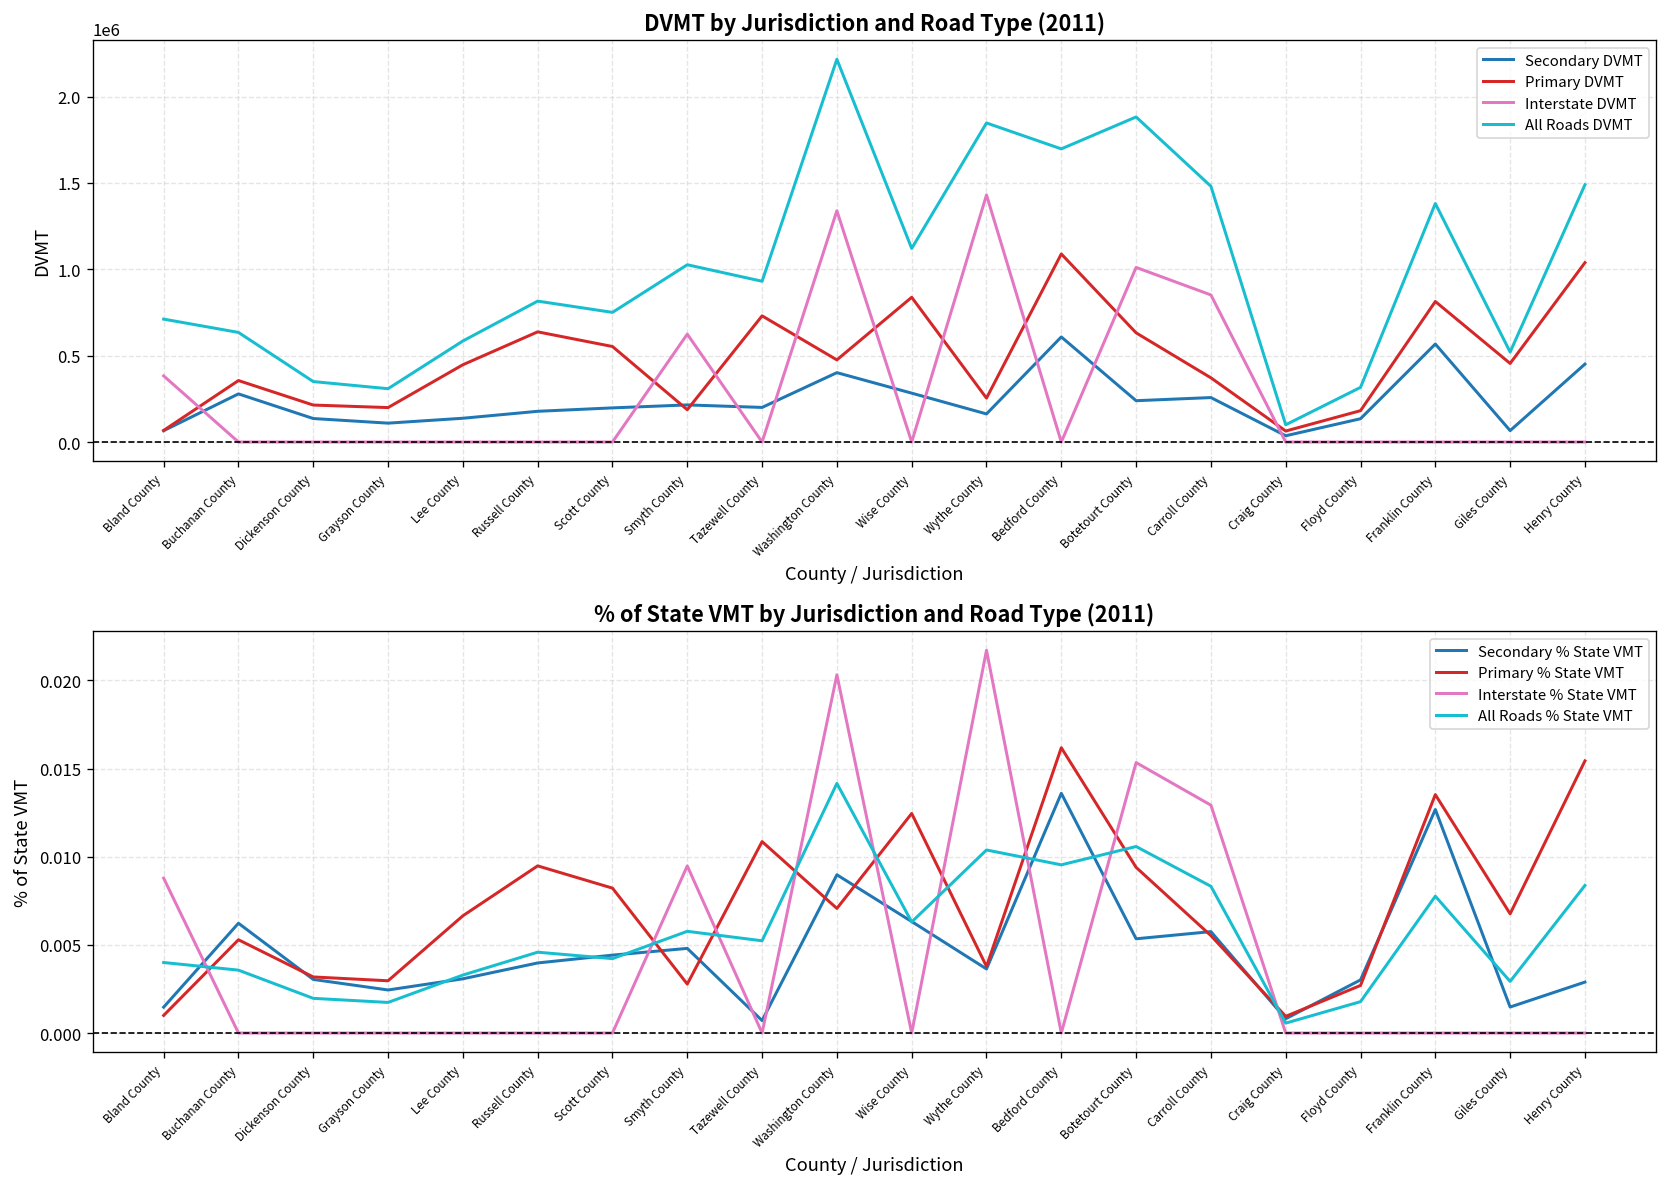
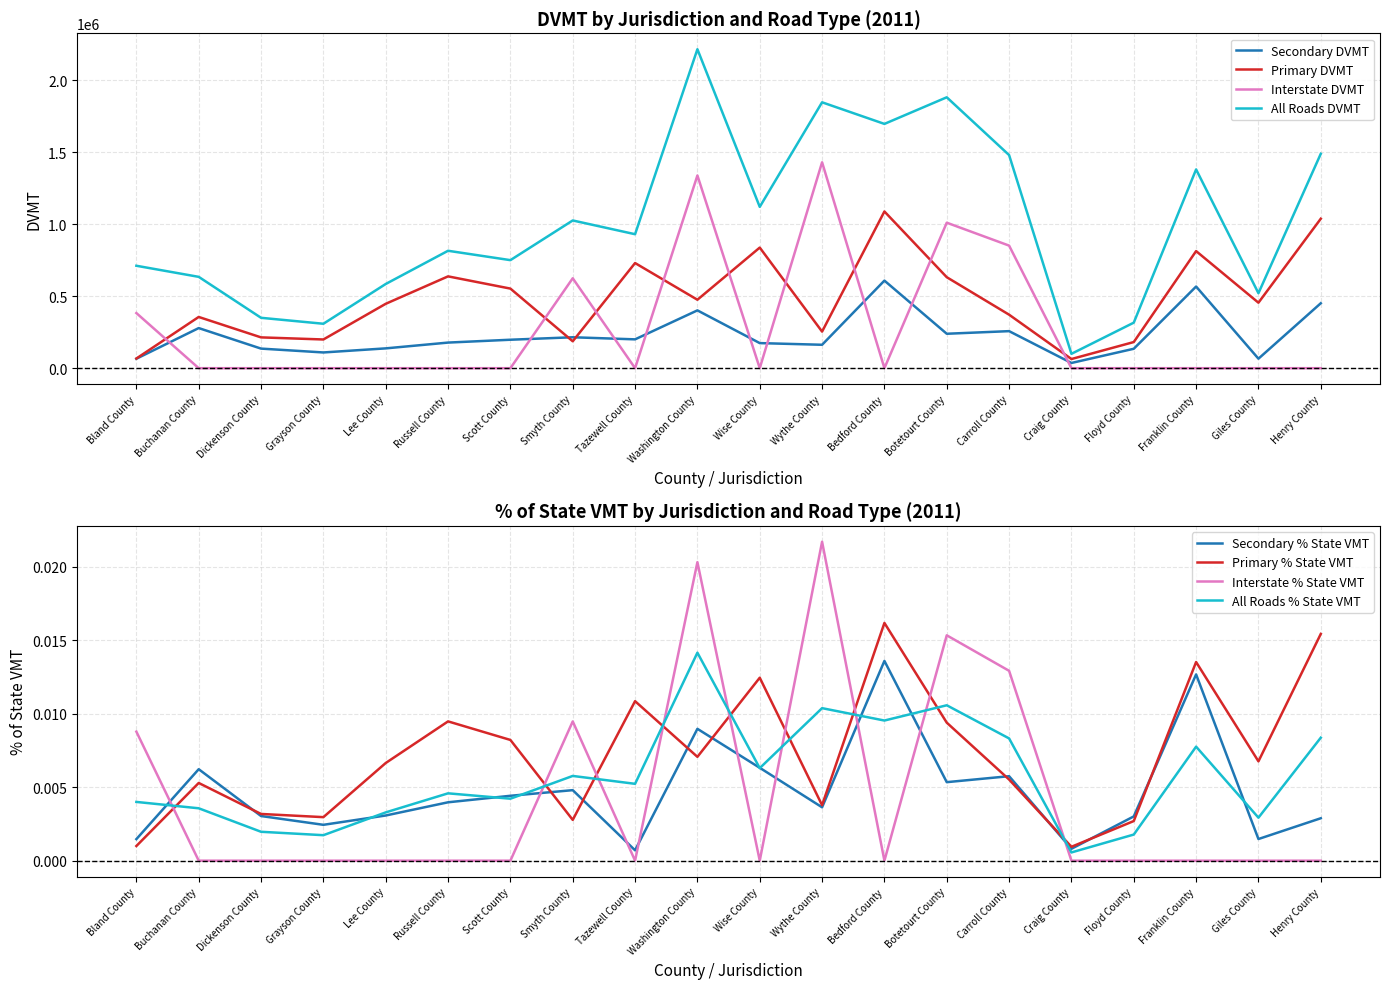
DVMT by Jurisdiction and Road Type (2011), Secondary DVMT, Wise County: 280000 -> 170000
